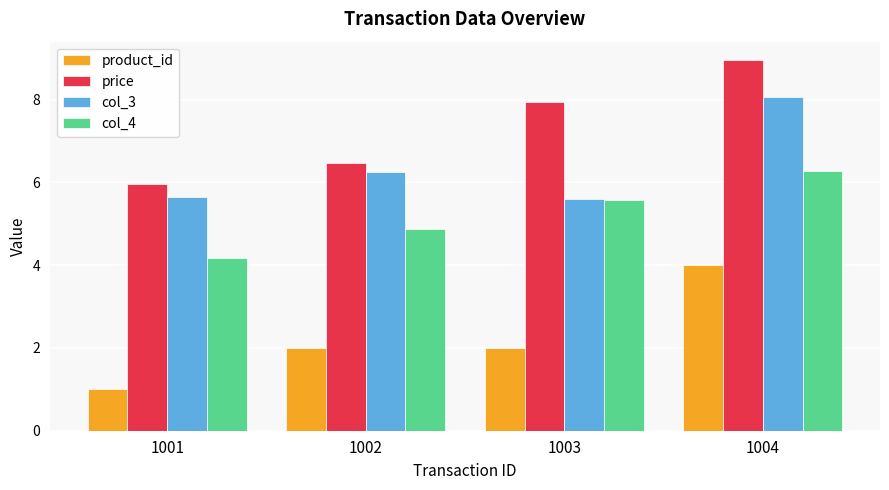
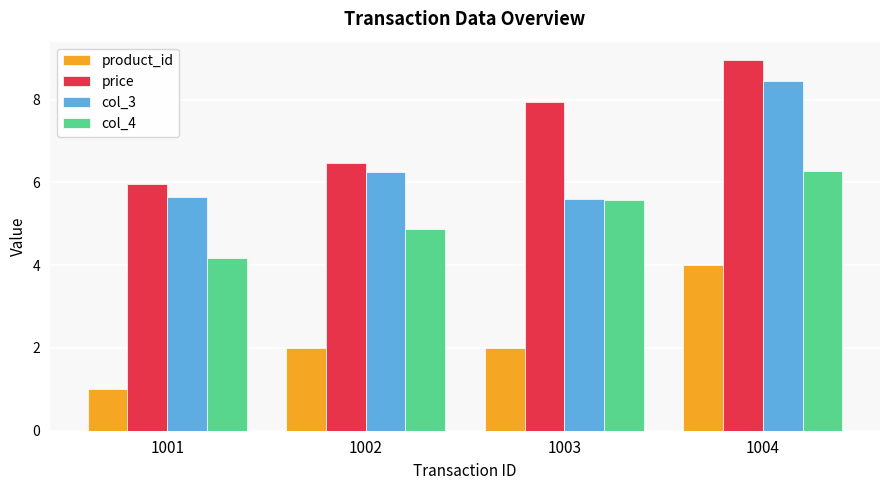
col_3, 1004: 8.1 -> 8.4
